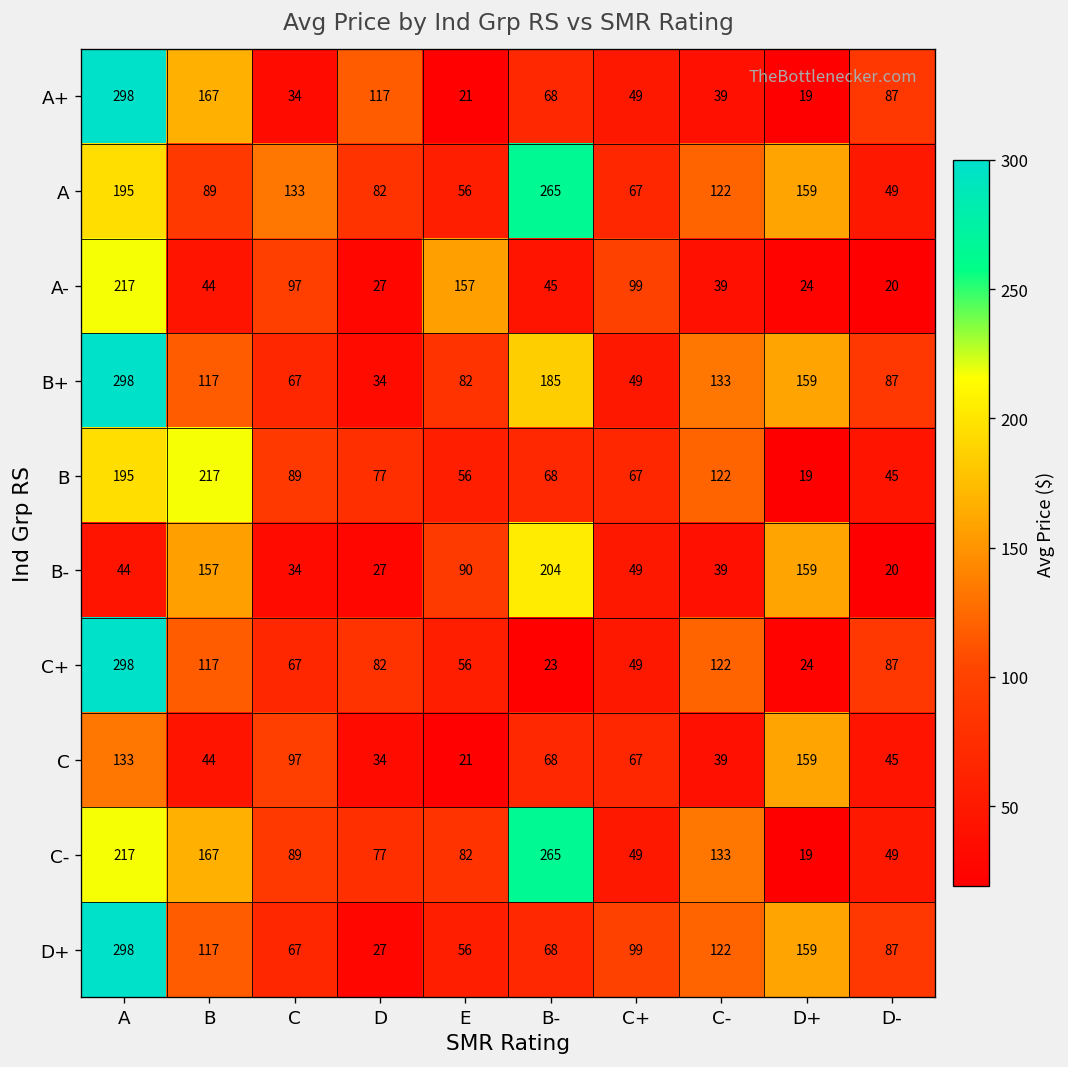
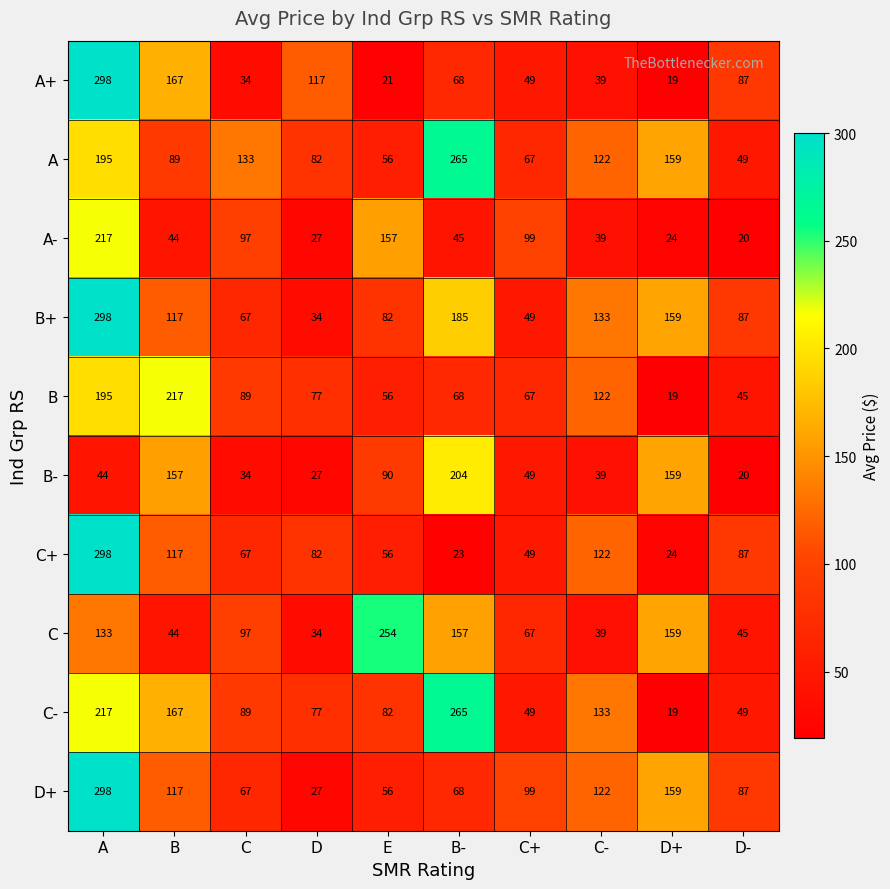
C, E: 21 -> 254
C, B-: 68 -> 157
